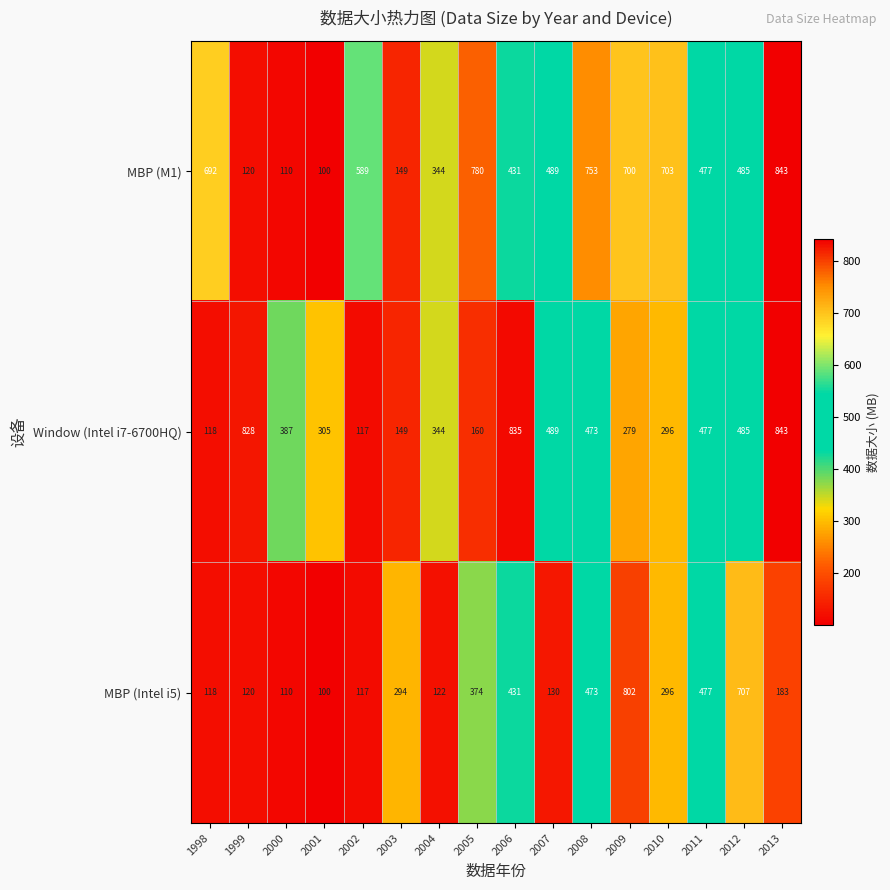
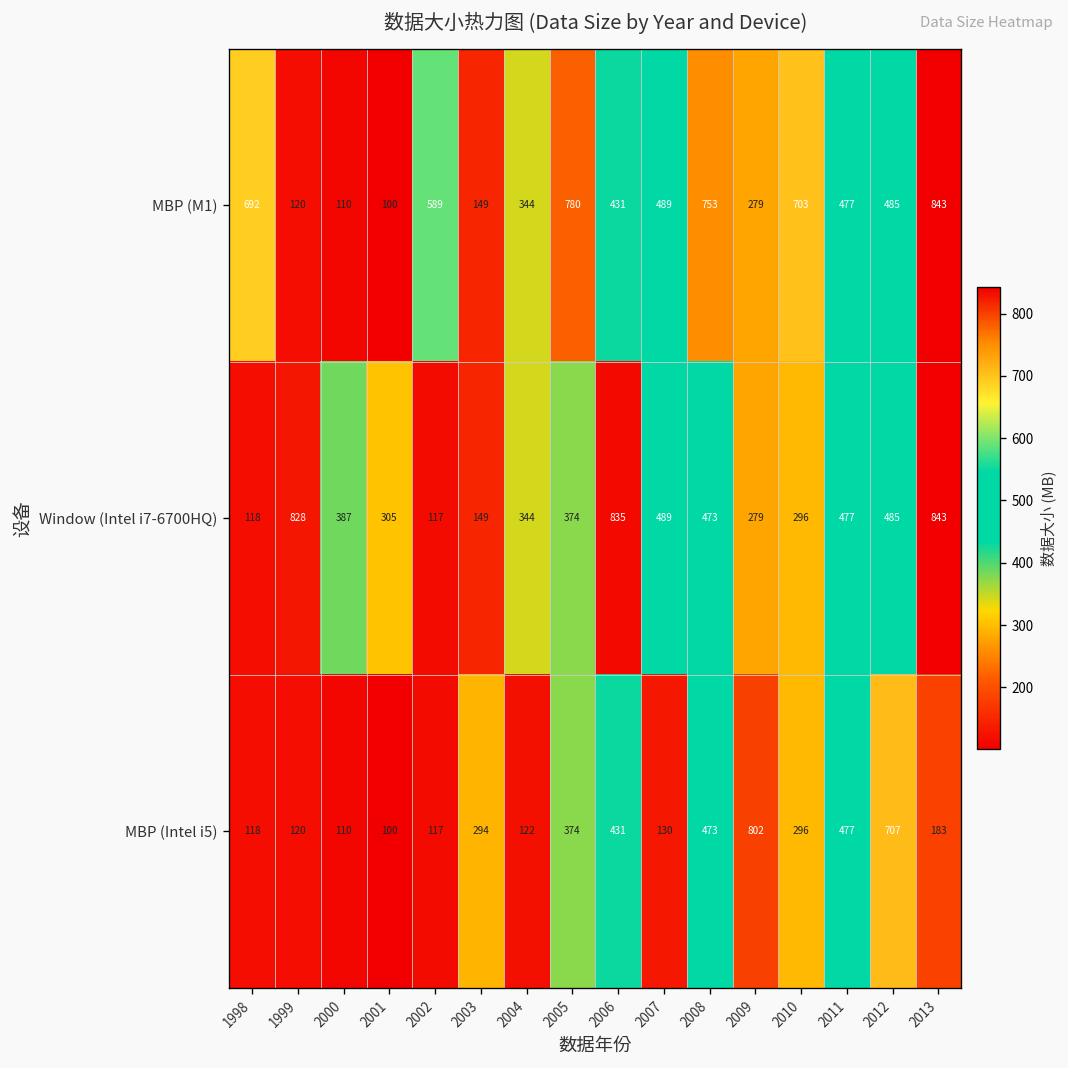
MBP (M1), 2009: 700 -> 279
Window (Intel i7-6700HQ), 2005: 160 -> 374
